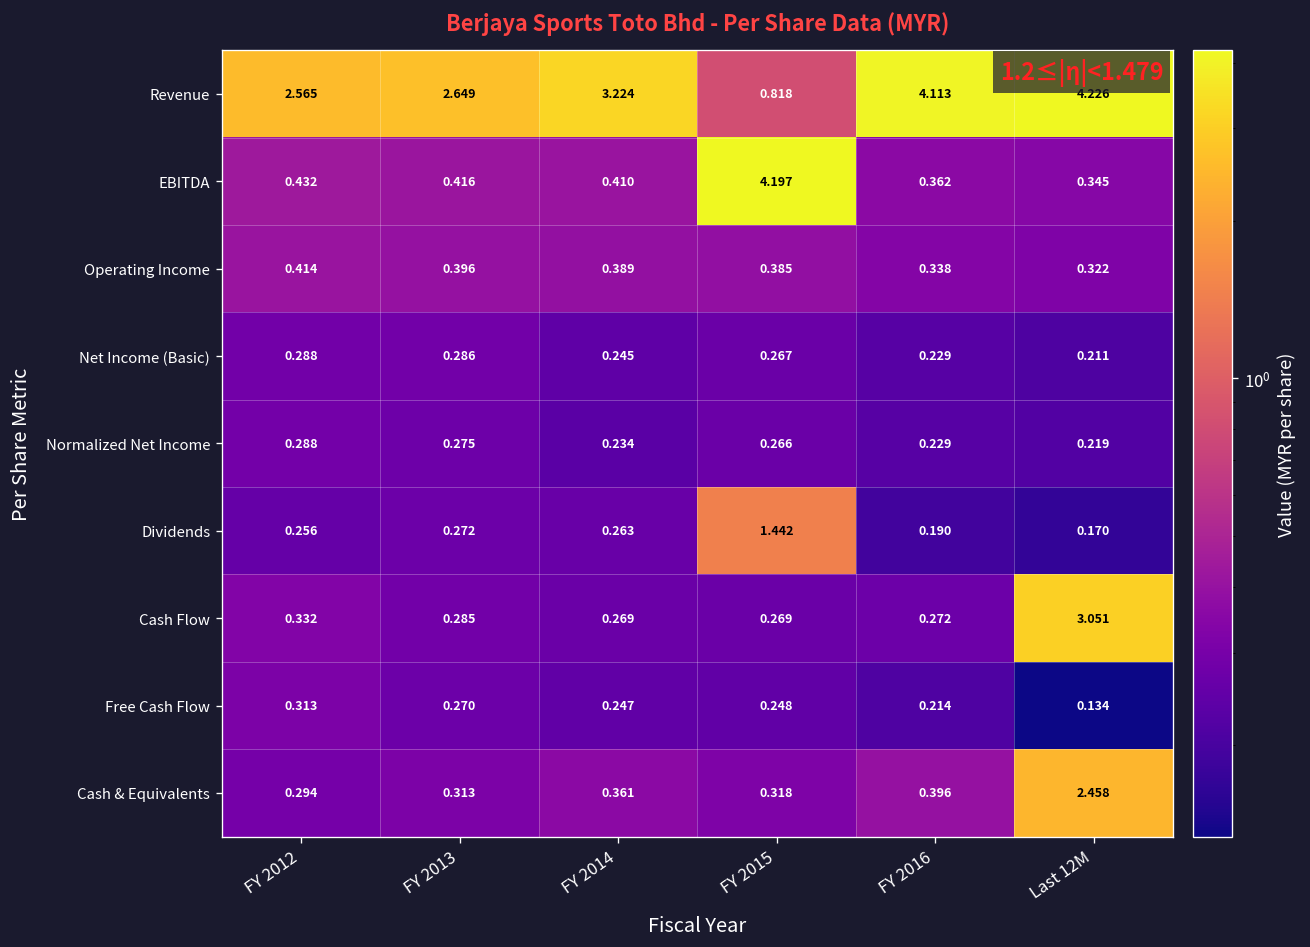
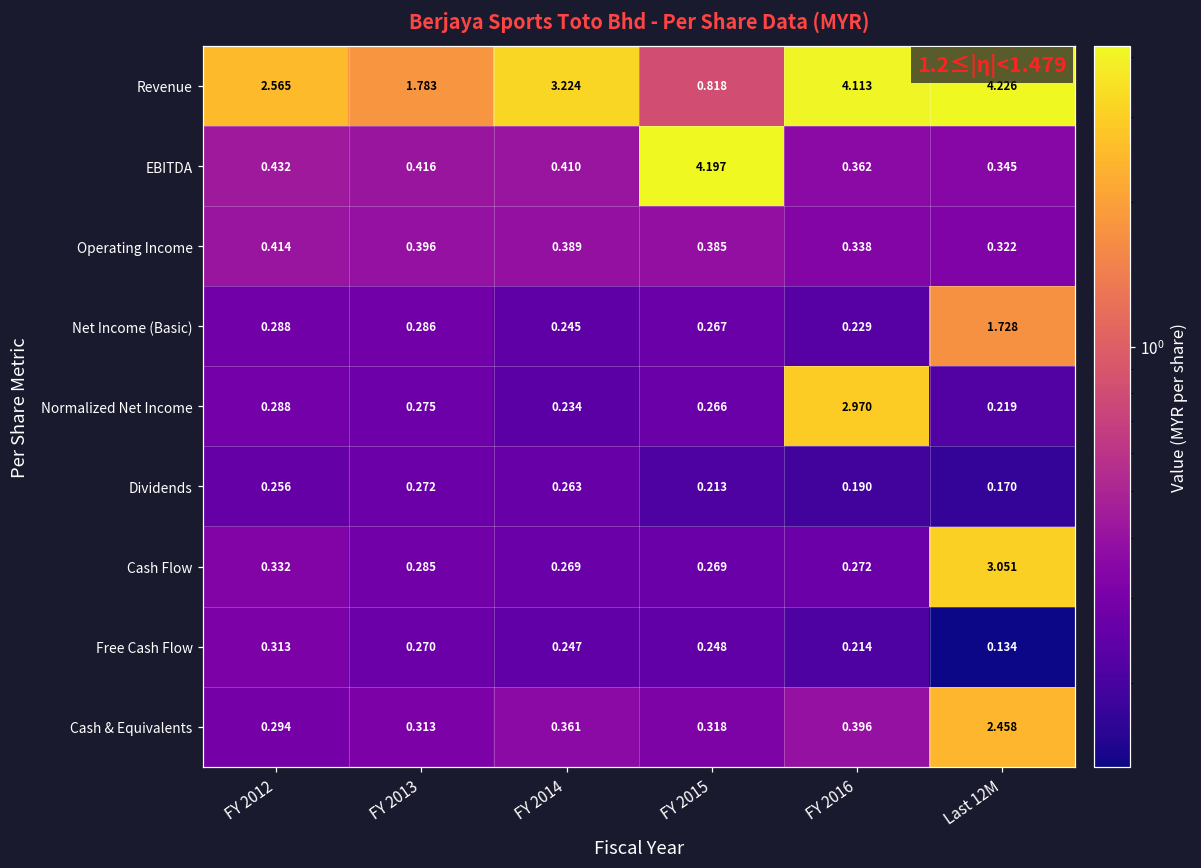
Revenue, FY 2013: 2.649 -> 1.783
Net Income (Basic), Last 12M: 0.211 -> 1.728
Normalized Net Income, FY 2016: 0.229 -> 2.970
Dividends, FY 2015: 1.442 -> 0.213
